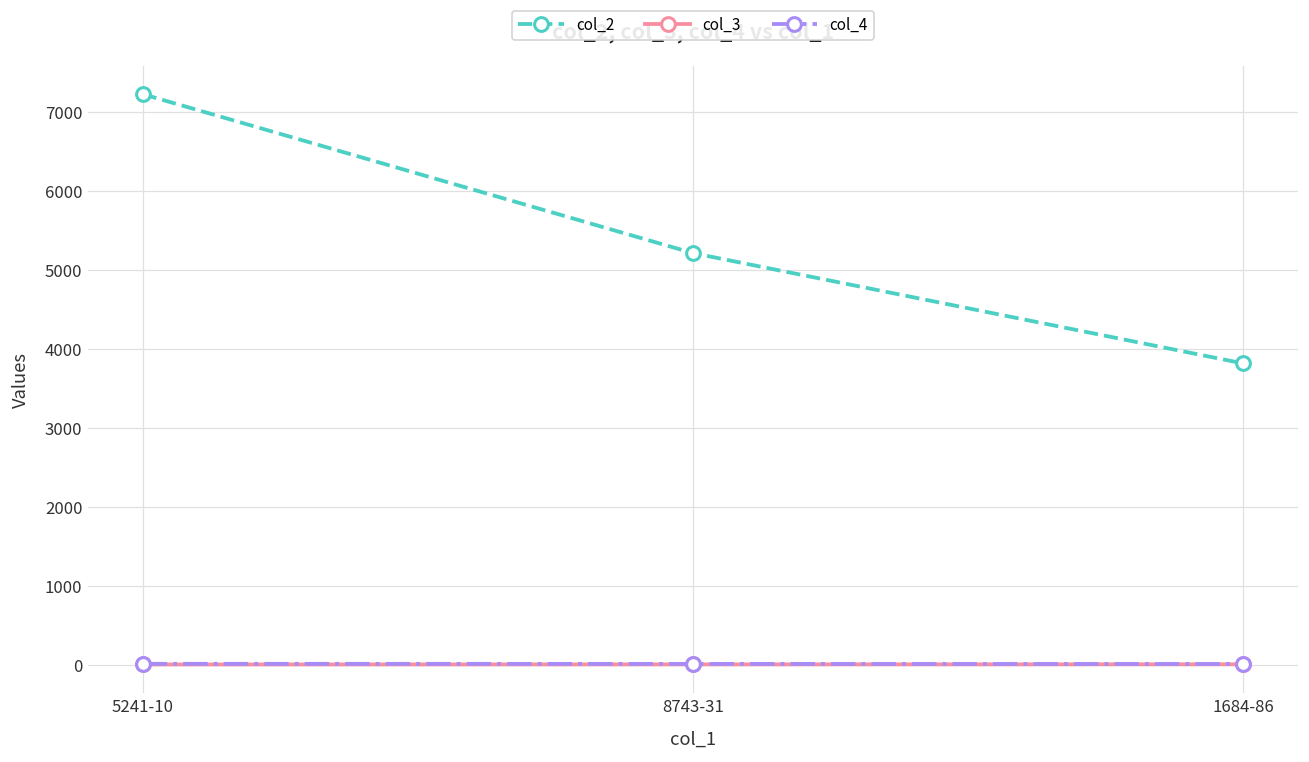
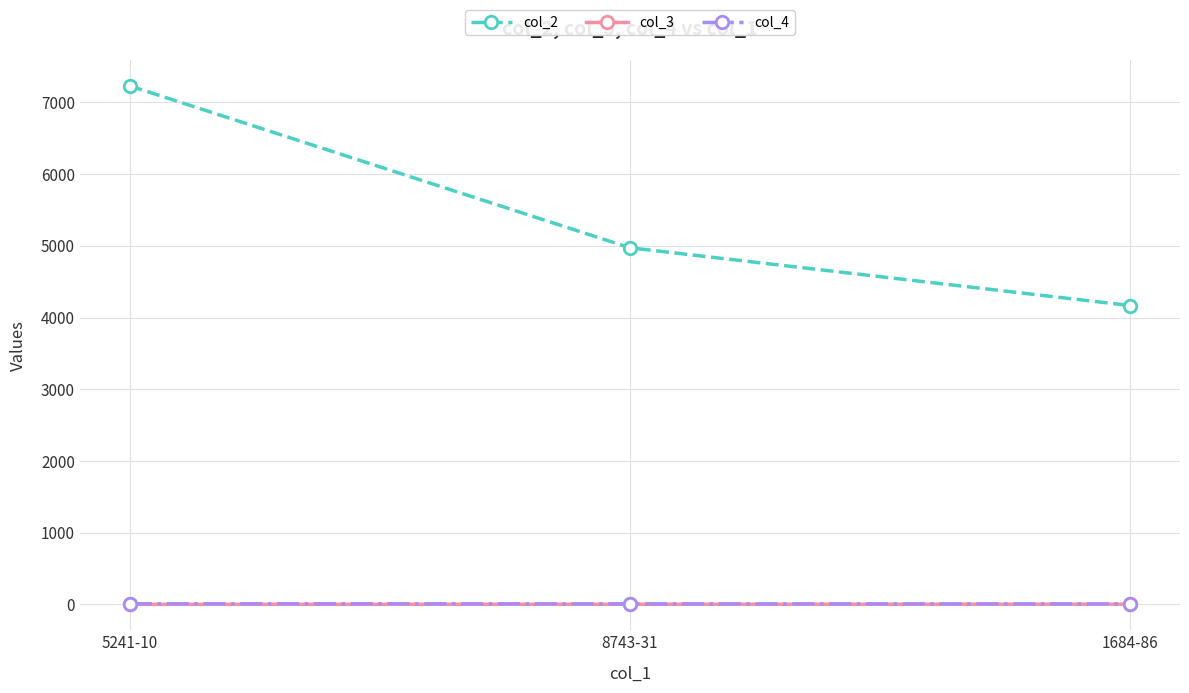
col_2, 8743-31: 5200 -> 5000
col_2, 1684-86: 3800 -> 4200
